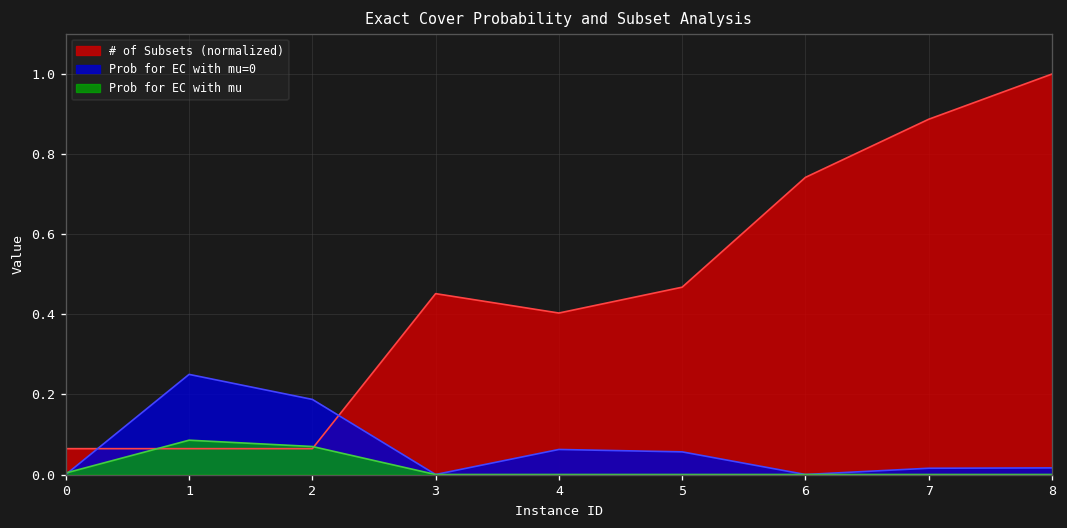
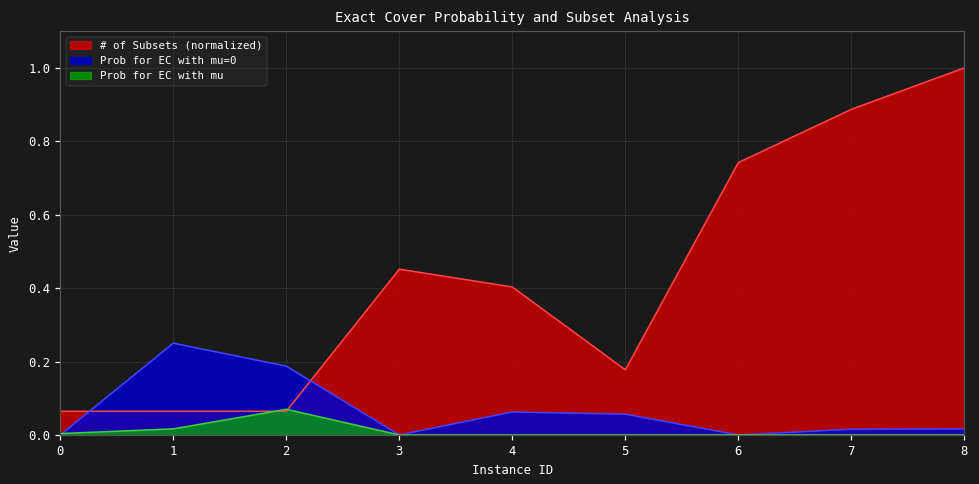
Prob for EC with mu, 1: 0.09 -> 0.02
# of Subsets (normalized), 5: 0.47 -> 0.18
